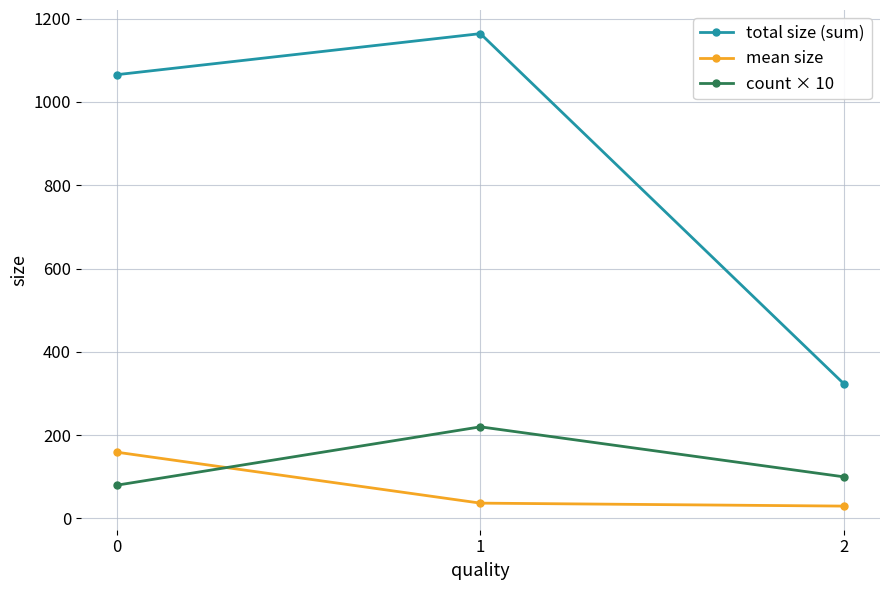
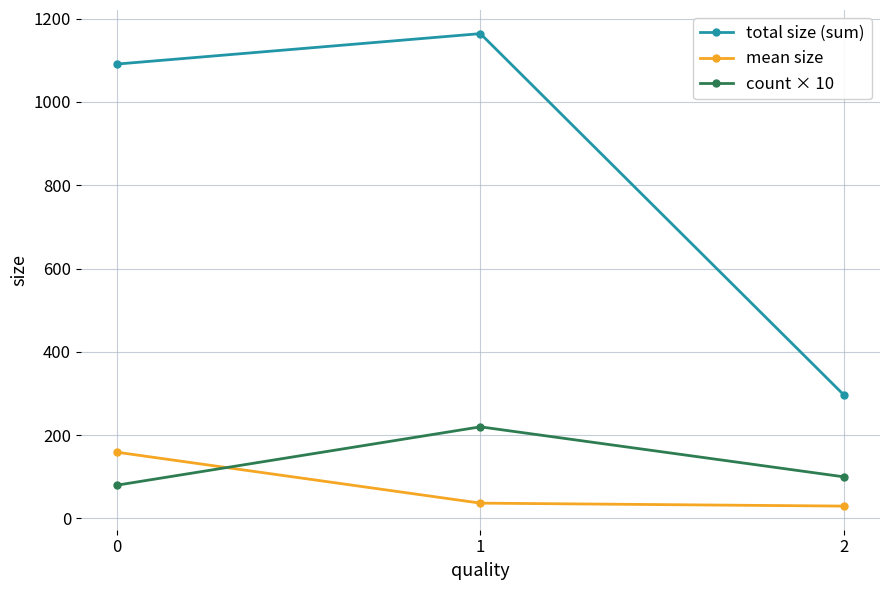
total size (sum), 0: 1070 -> 1090
total size (sum), 2: 320 -> 300
